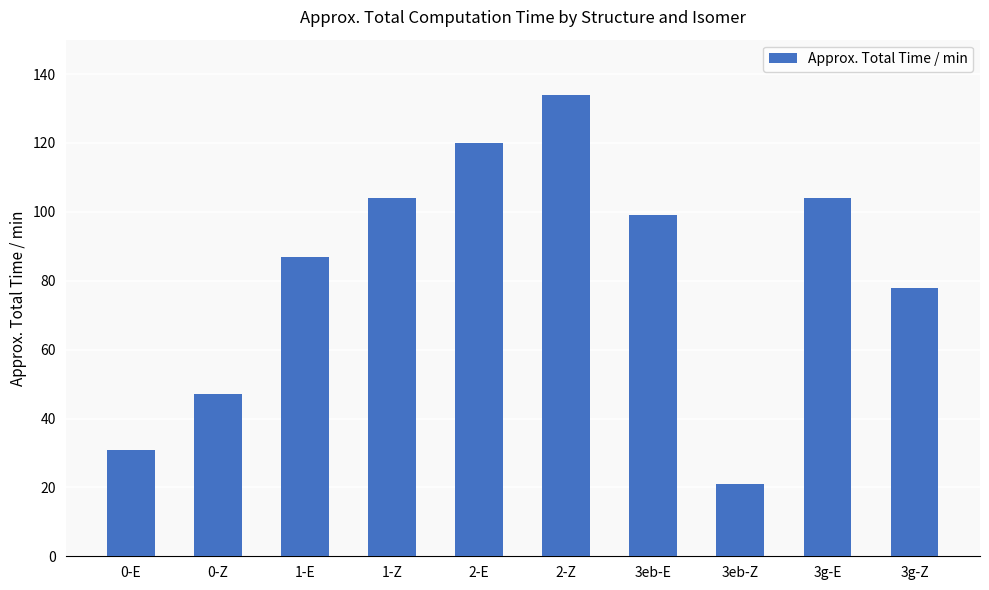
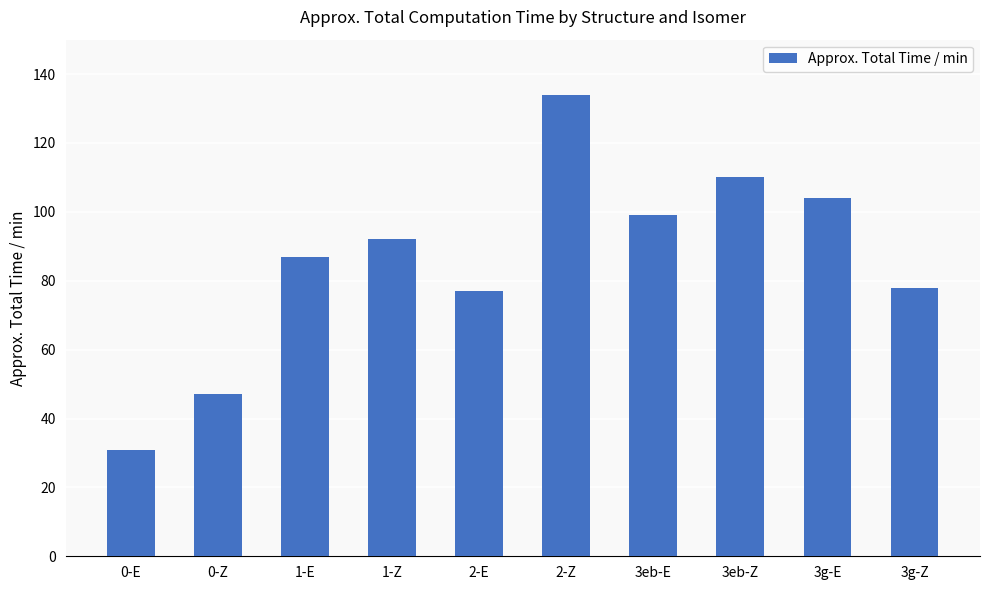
1-Z: 104 -> 92
2-E: 120 -> 77
3eb-Z: 21 -> 110
